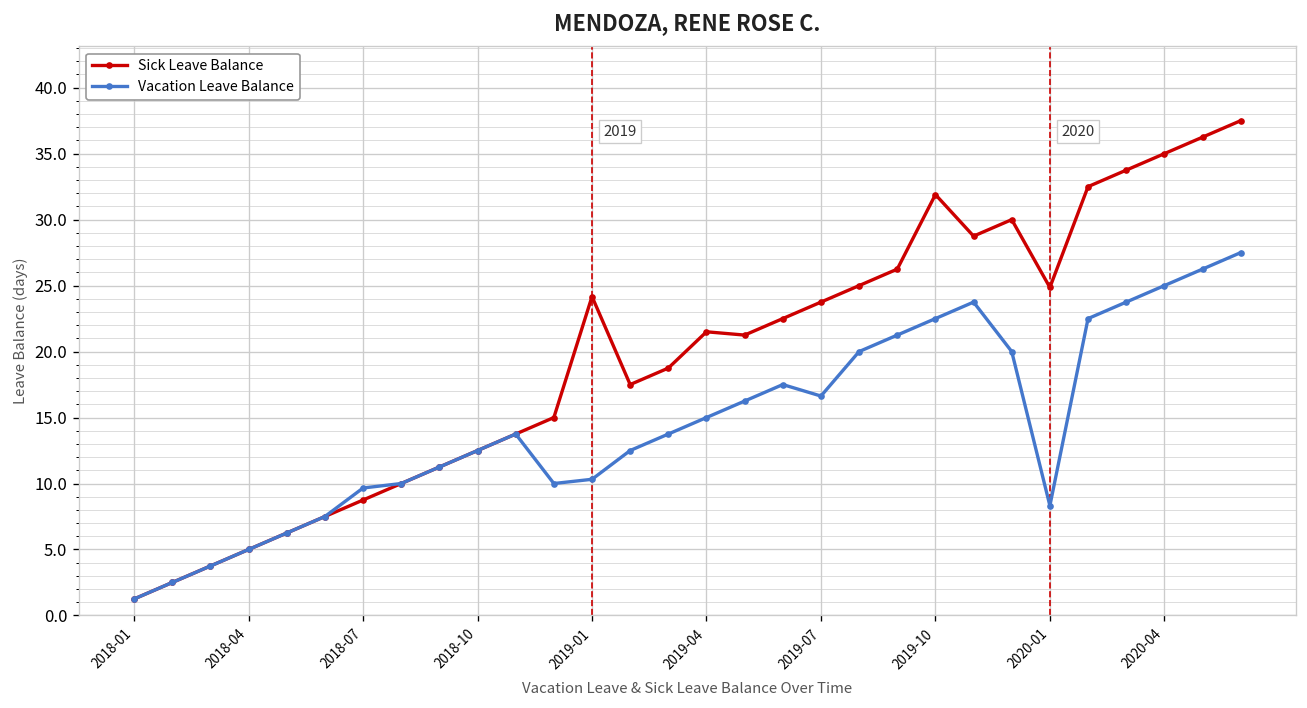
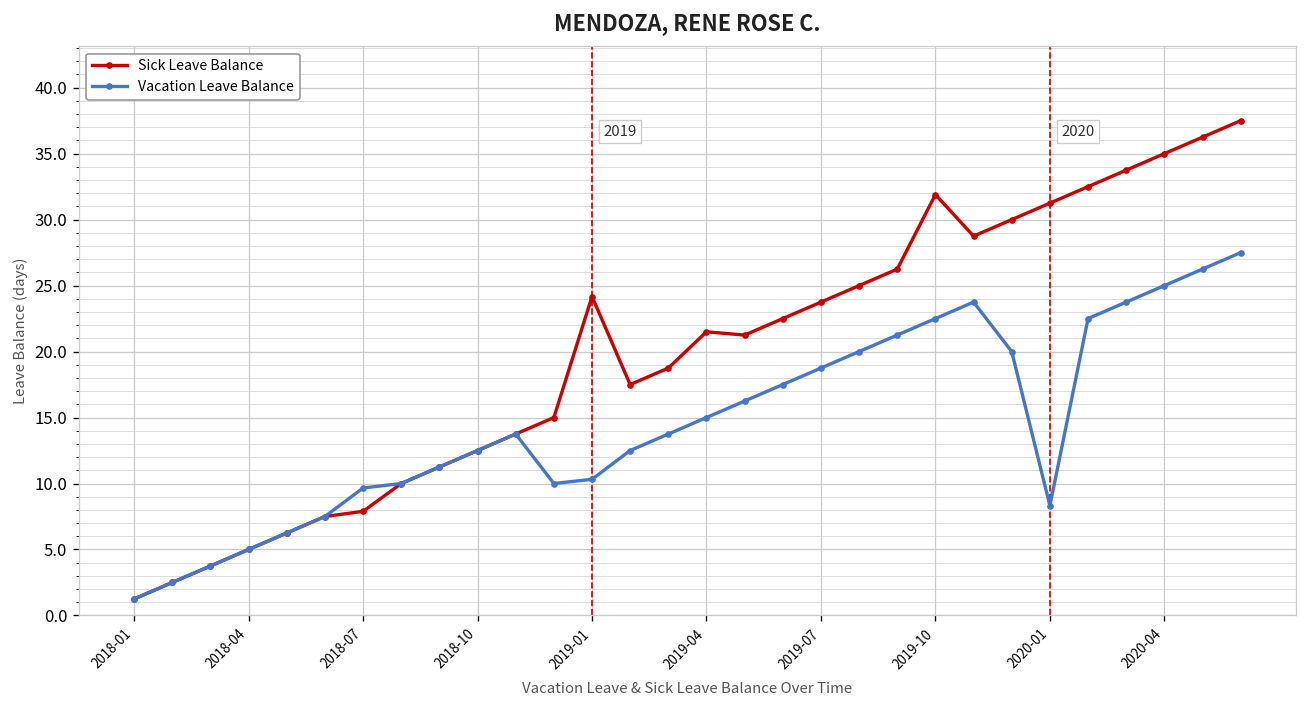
Sick Leave Balance, 2018-07: 8.8 -> 7.9
Vacation Leave Balance, 2019-07: 16.6 -> 18.8
Sick Leave Balance, 2020-01: 24.9 -> 31.3
